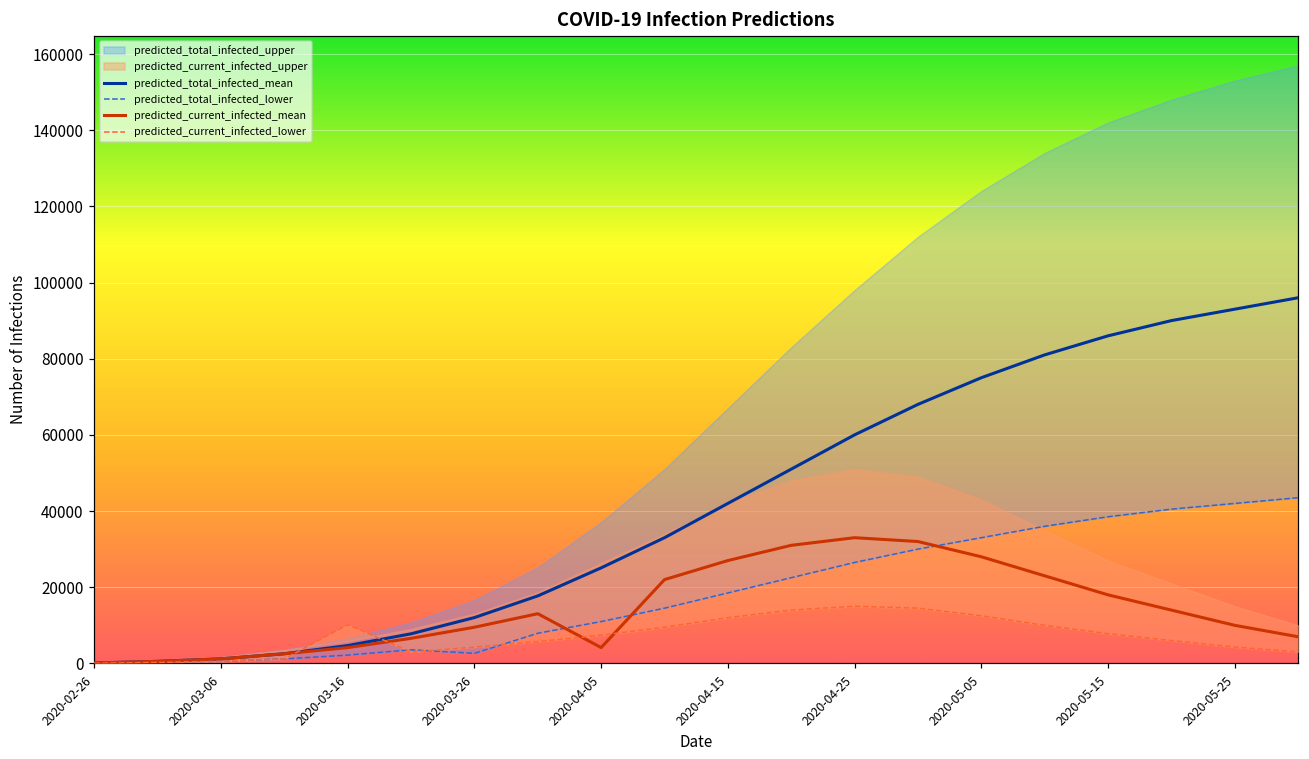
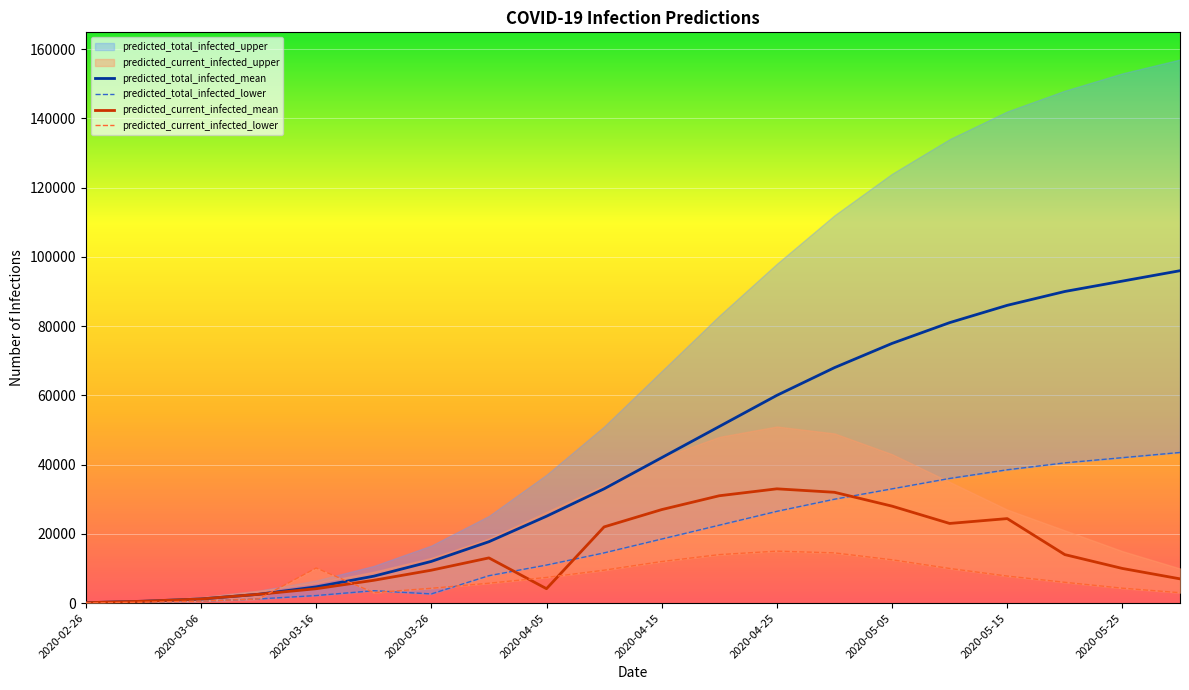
predicted_current_infected_mean, 2020-05-15: 18000 -> 24000
